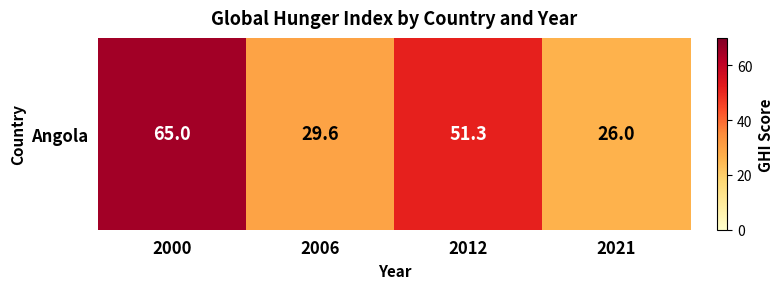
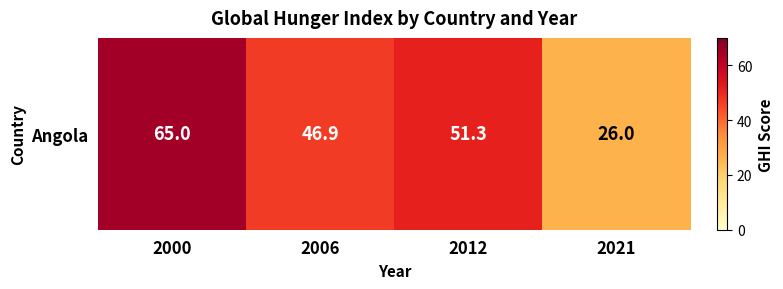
Angola, 2006: 29.6 -> 46.9
